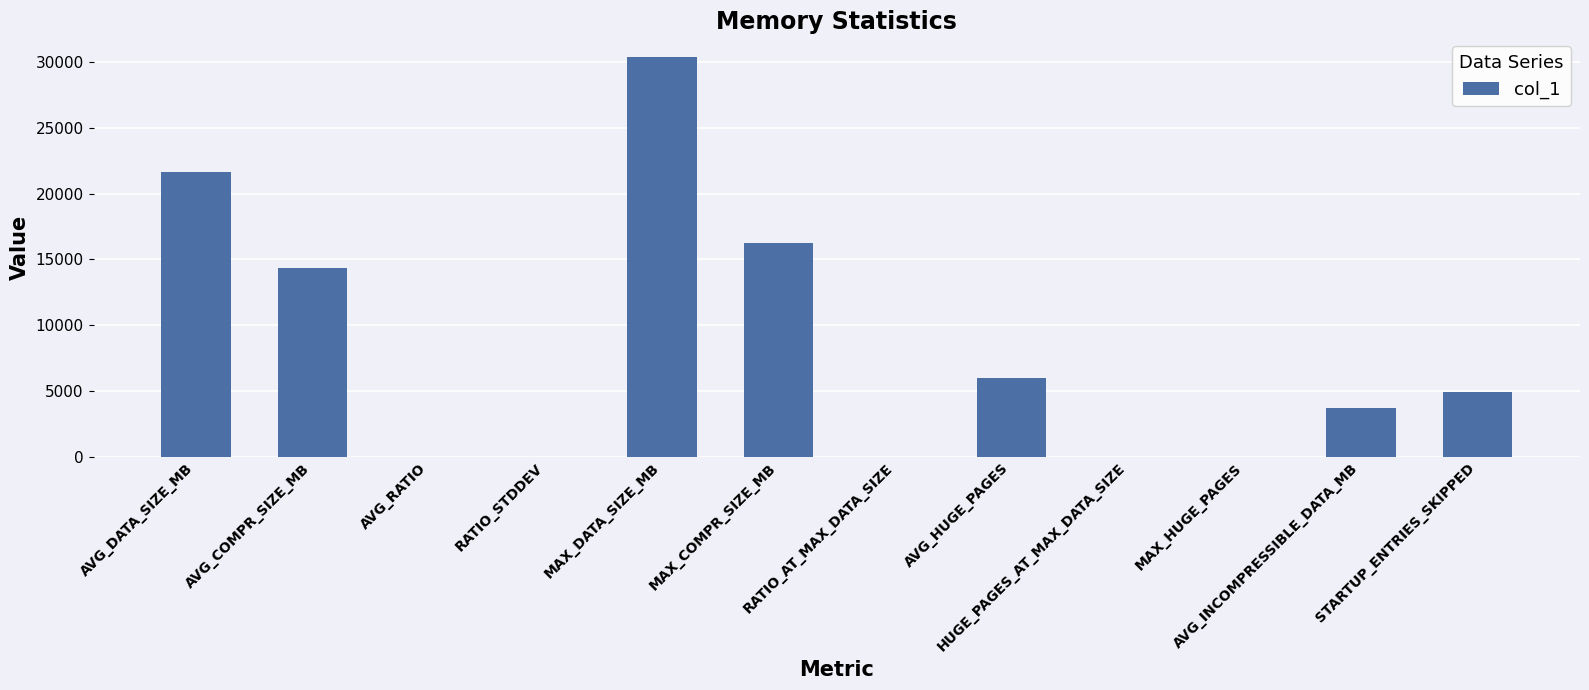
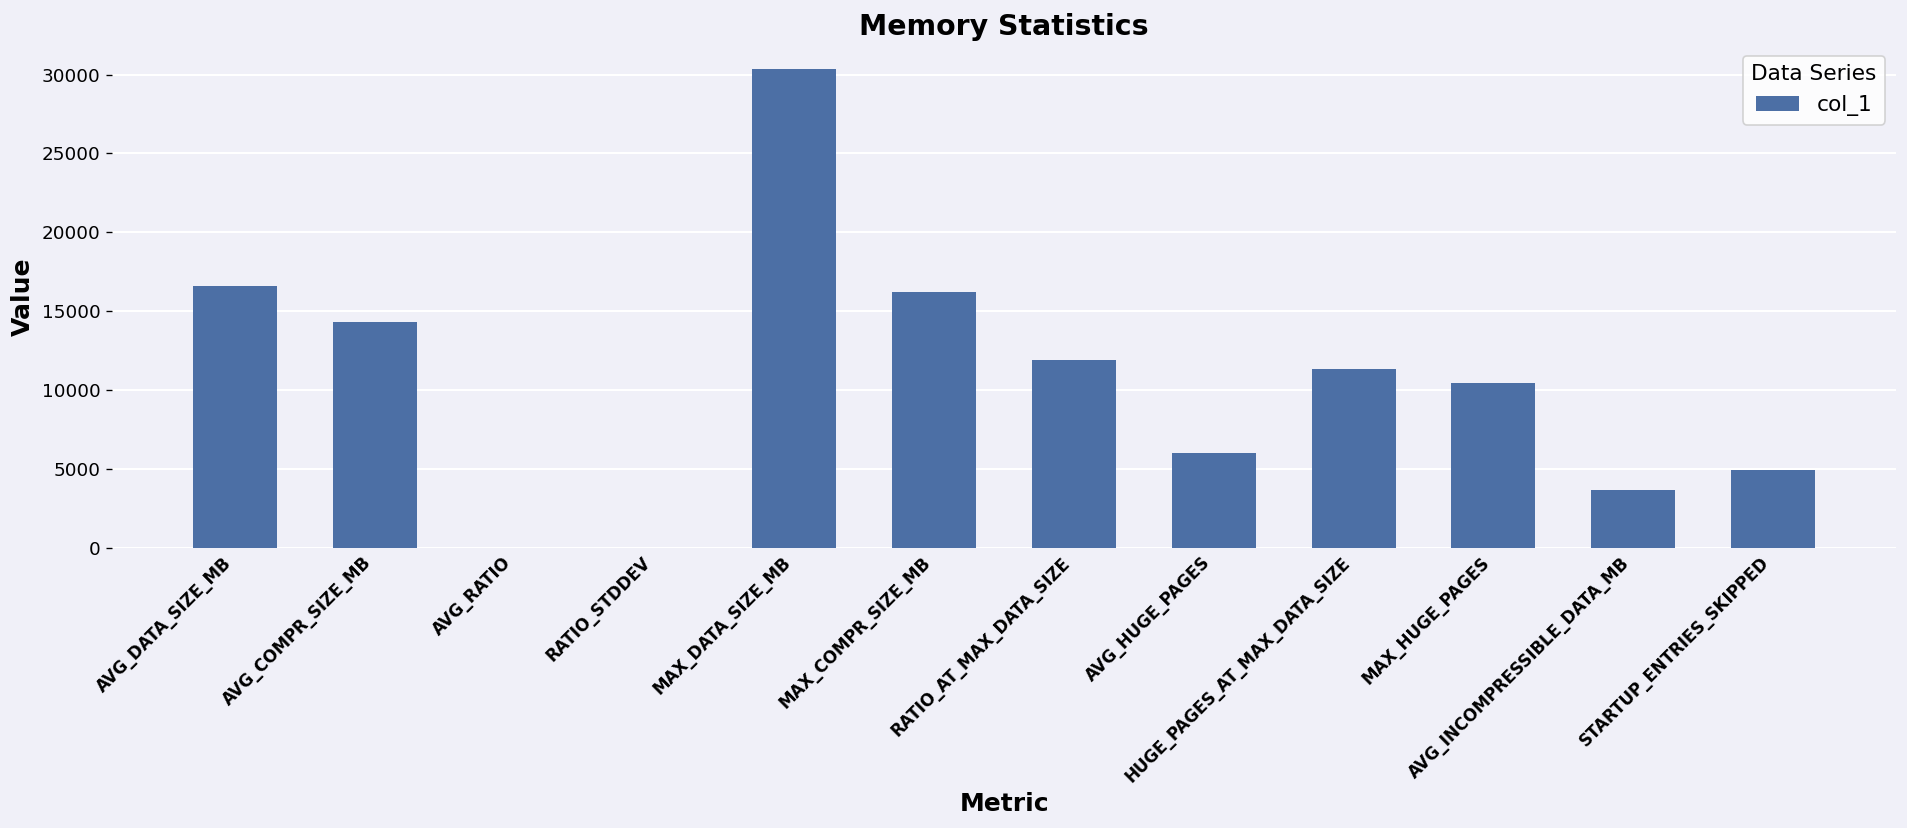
AVG_DATA_SIZE_MB: 21700 -> 16600
RATIO_AT_MAX_DATA_SIZE: 0 -> 11900
HUGE_PAGES_AT_MAX_DATA_SIZE: 0 -> 11400
MAX_HUGE_PAGES: 0 -> 10400
